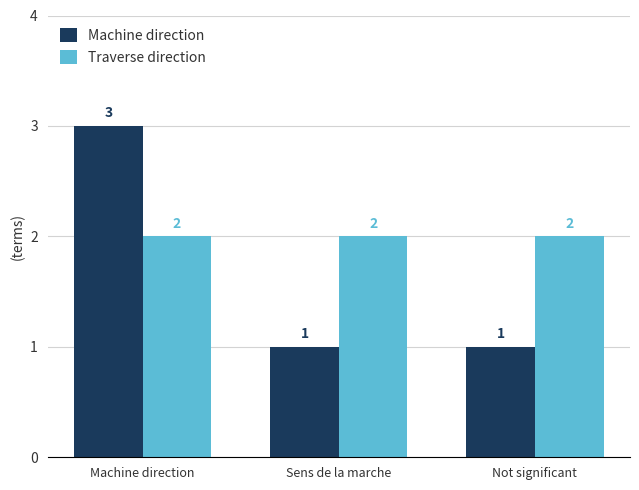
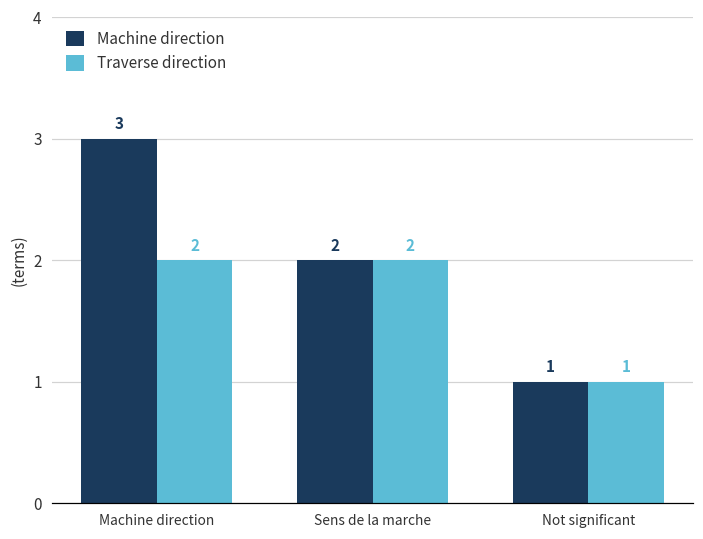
Machine direction, Sens de la marche: 1 -> 2
Traverse direction, Not significant: 2 -> 1
